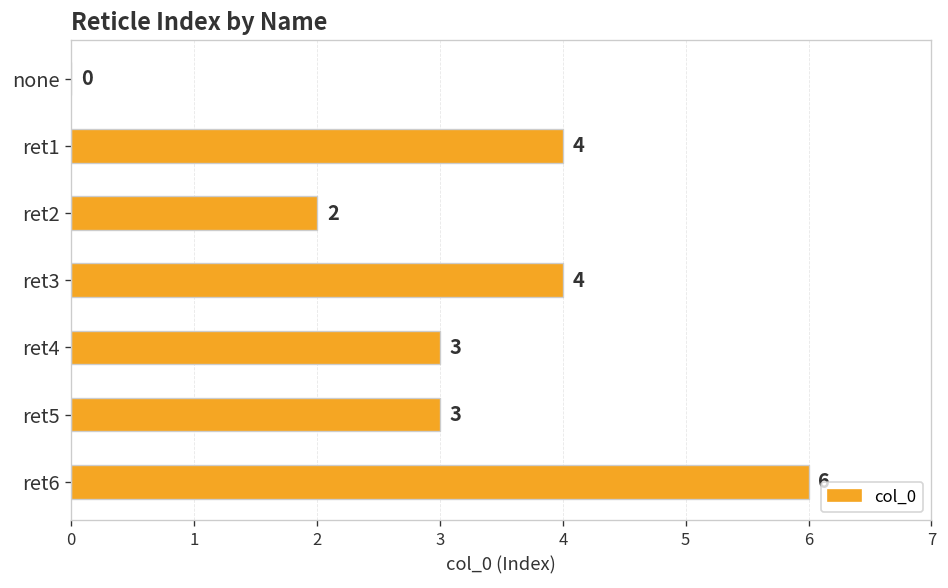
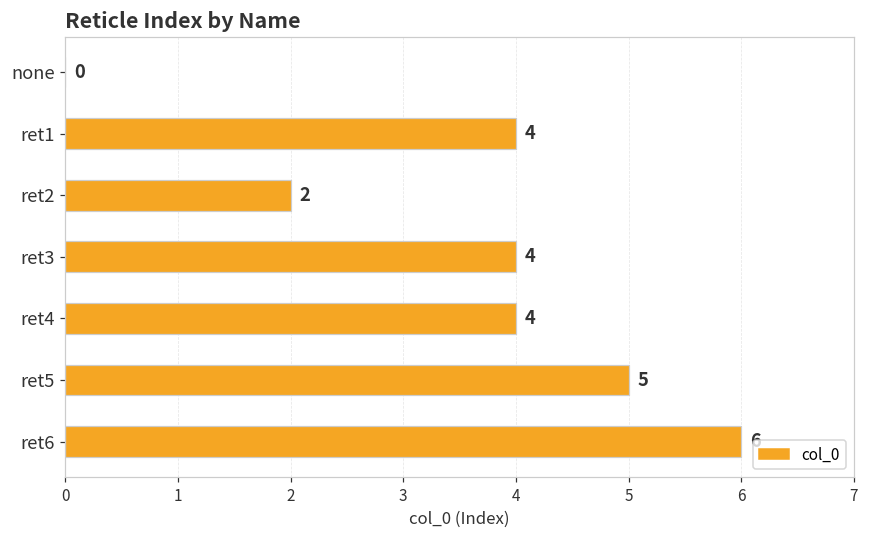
ret4: 3 -> 4
ret5: 3 -> 5
